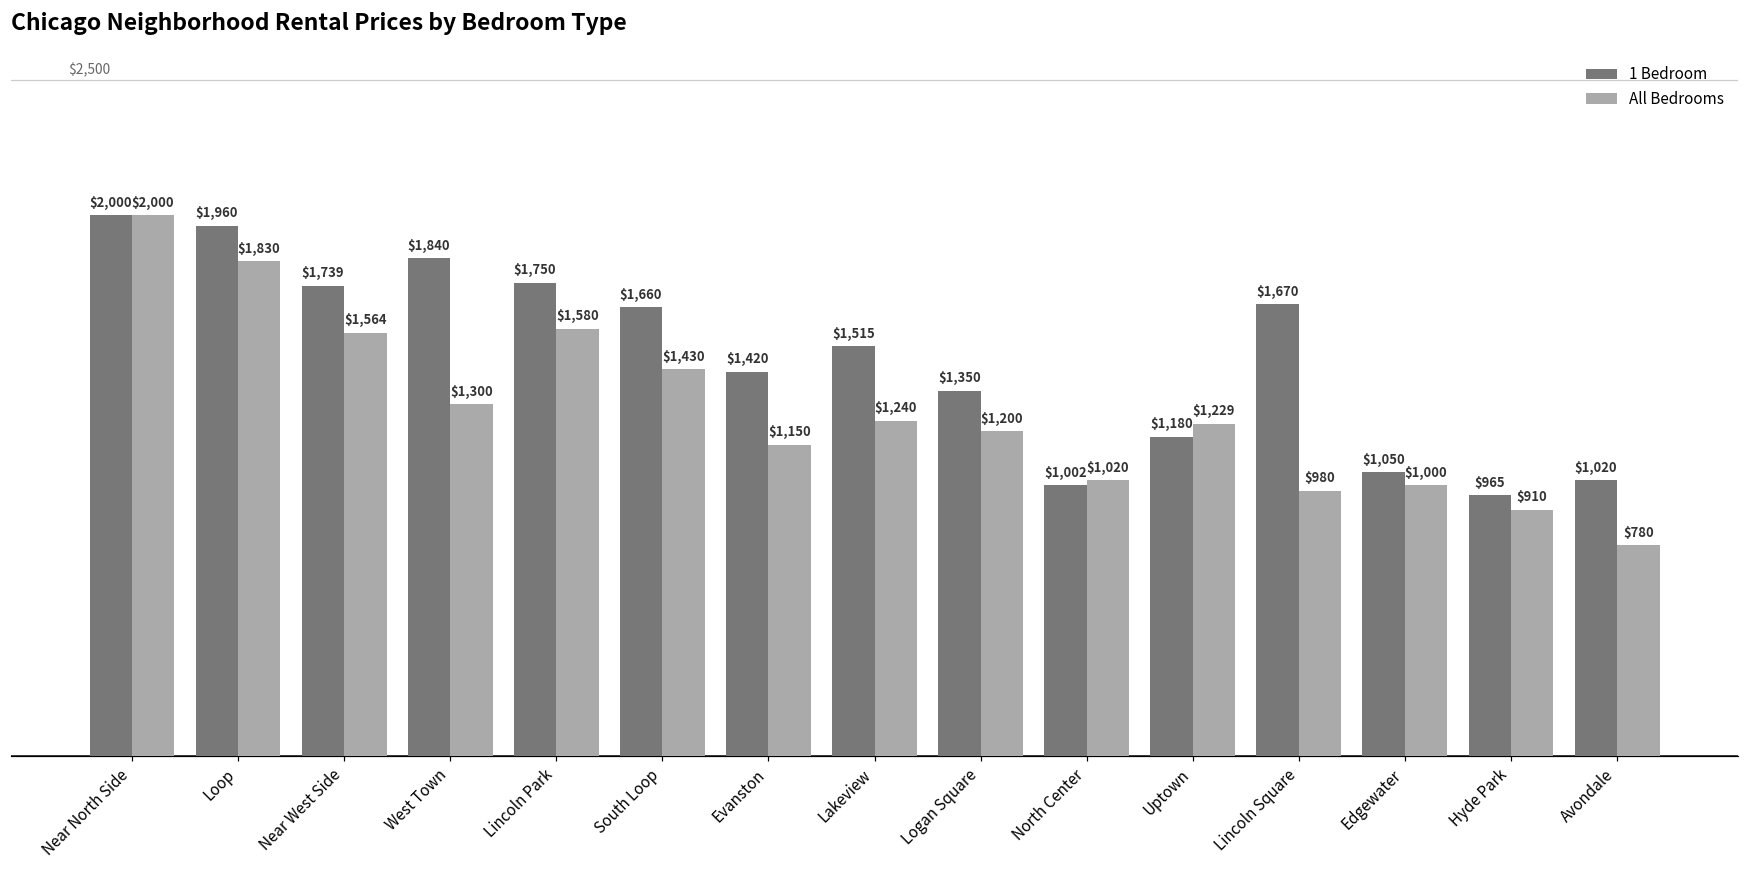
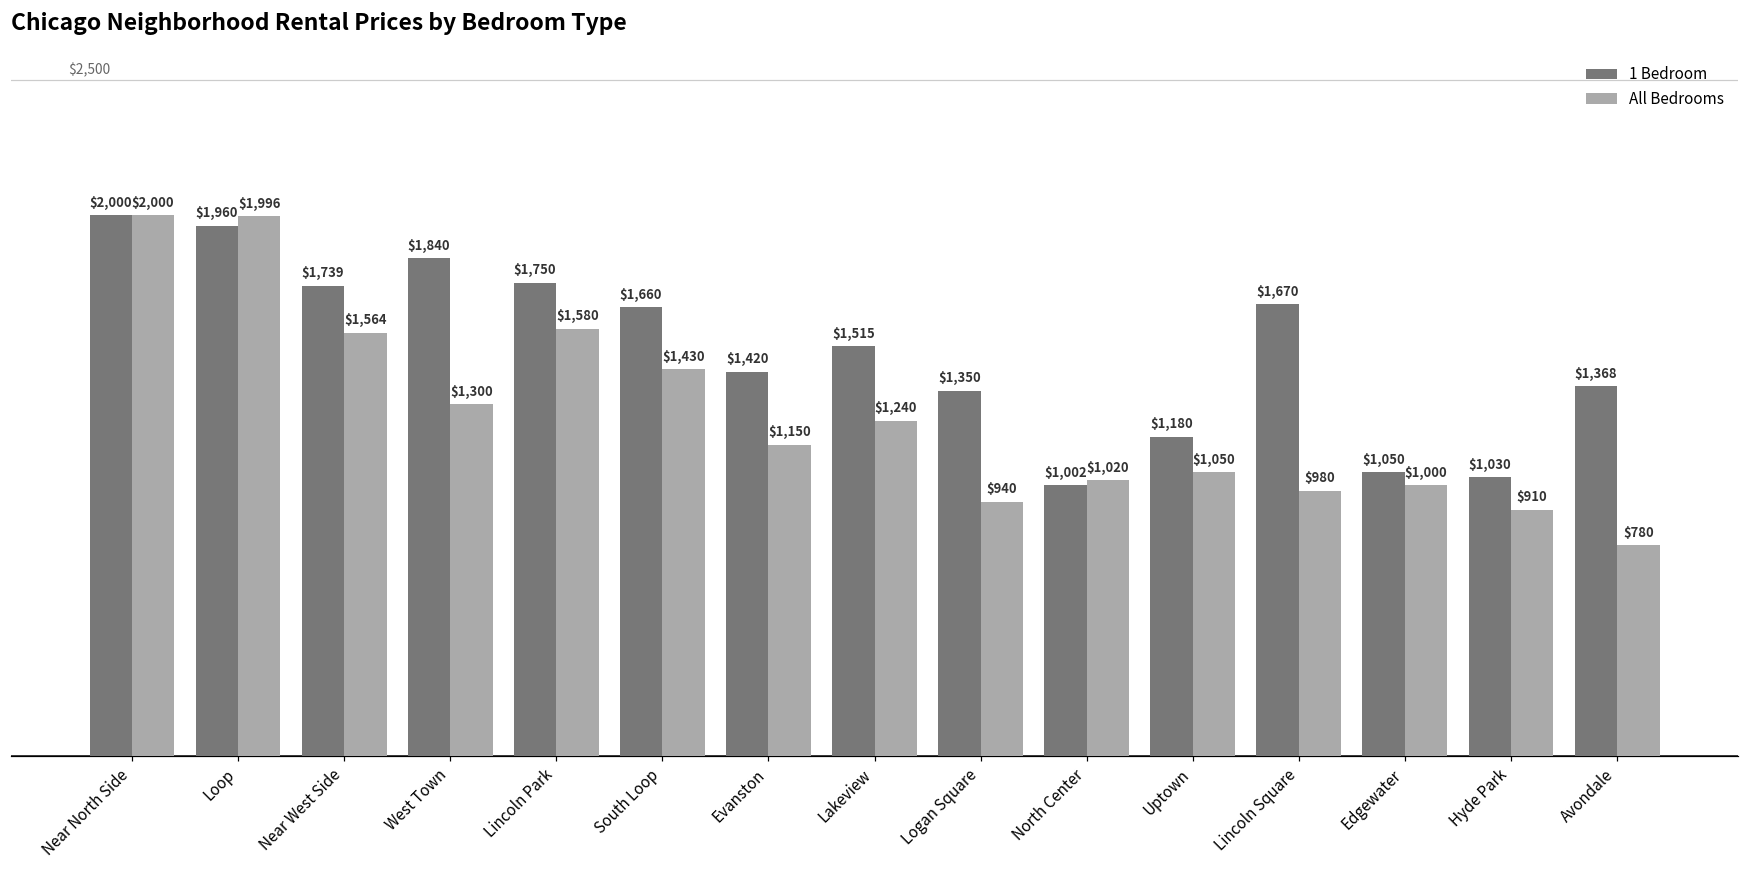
All Bedrooms, Loop: $1,830 -> $1,996
All Bedrooms, Logan Square: $1,200 -> $940
All Bedrooms, Uptown: $1,229 -> $1,050
1 Bedroom, Hyde Park: $965 -> $1,030
1 Bedroom, Avondale: $1,020 -> $1,368
